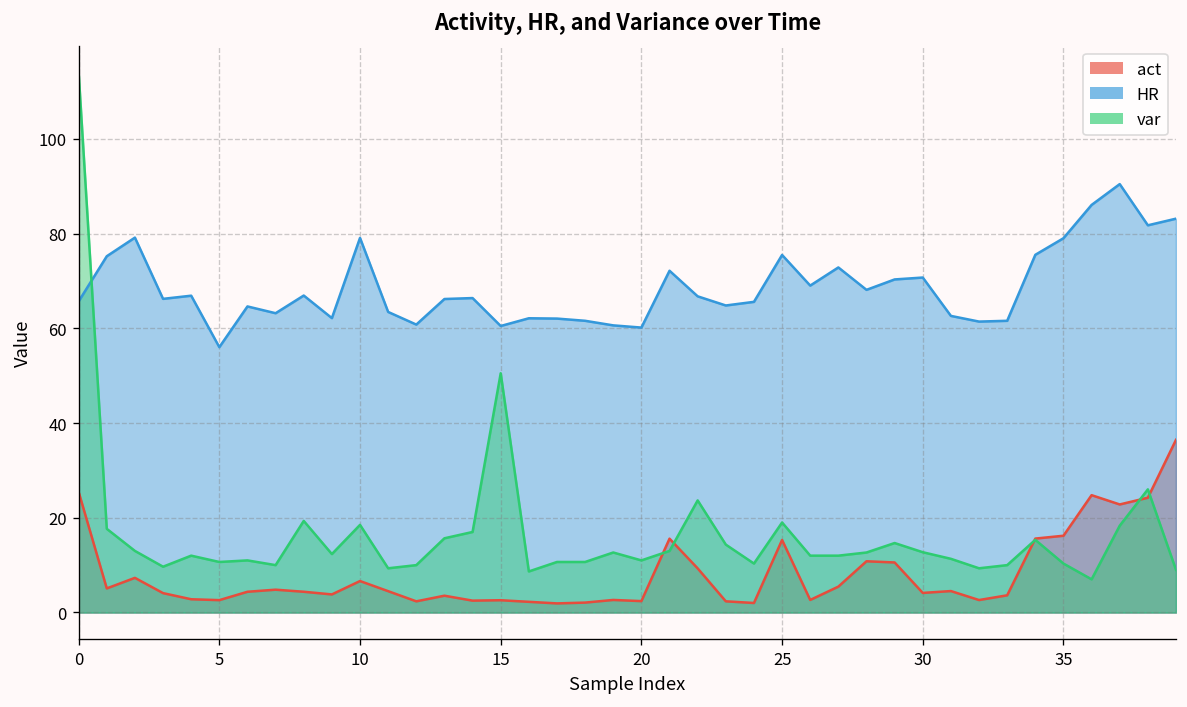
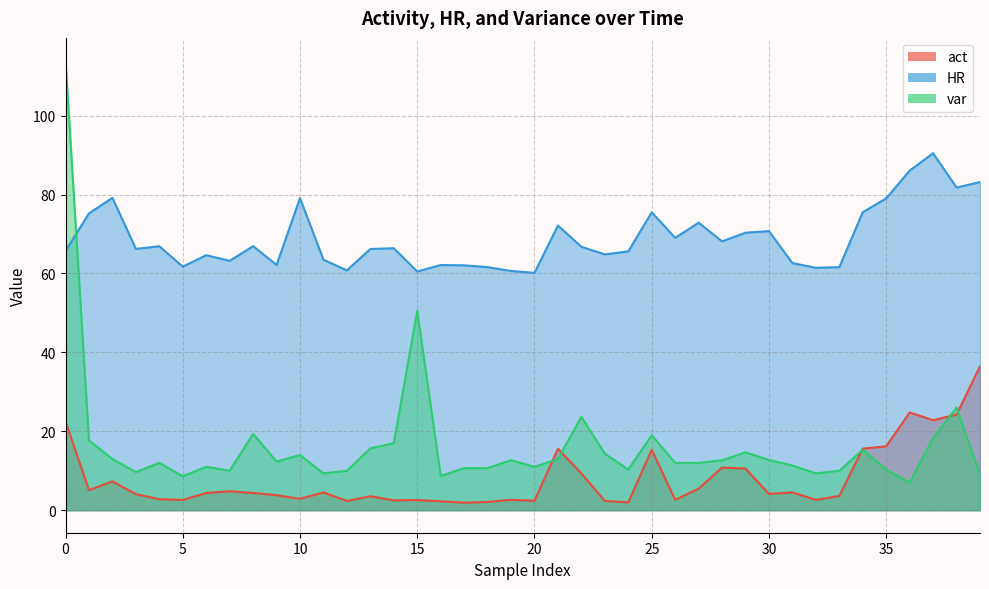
act, 0: 25 -> 22
HR, 5: 56 -> 62
var, 5: 11 -> 9
act, 10: 7 -> 3
var, 10: 19 -> 14
